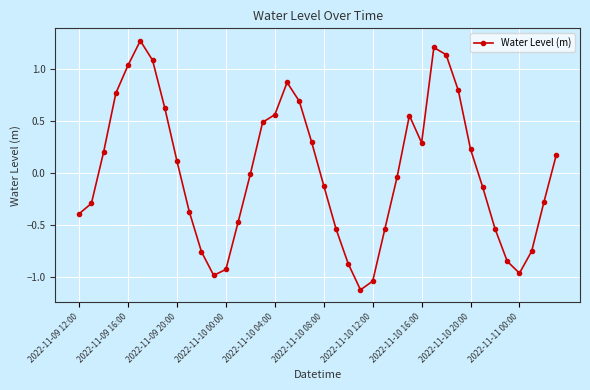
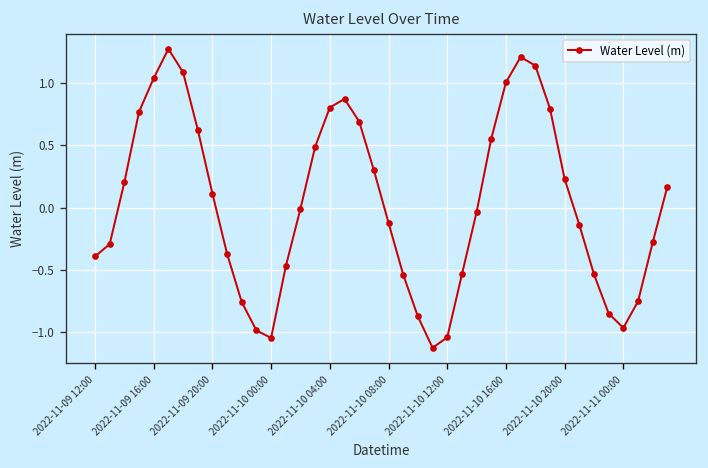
2022-11-10 00:00: -0.93 -> -1.05
2022-11-10 04:00: 0.56 -> 0.80
2022-11-10 16:00: 0.29 -> 1.01
